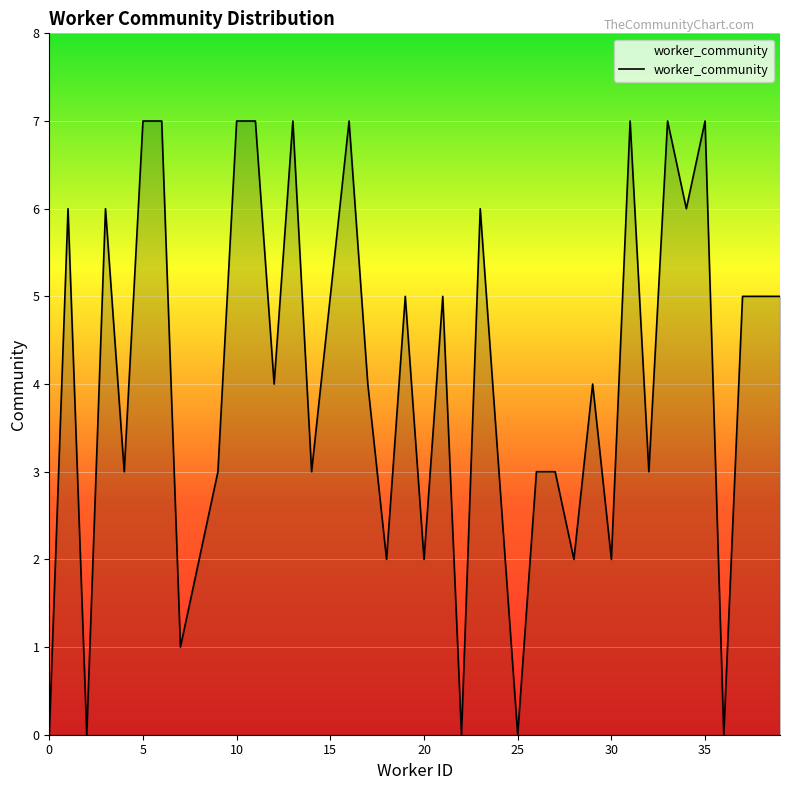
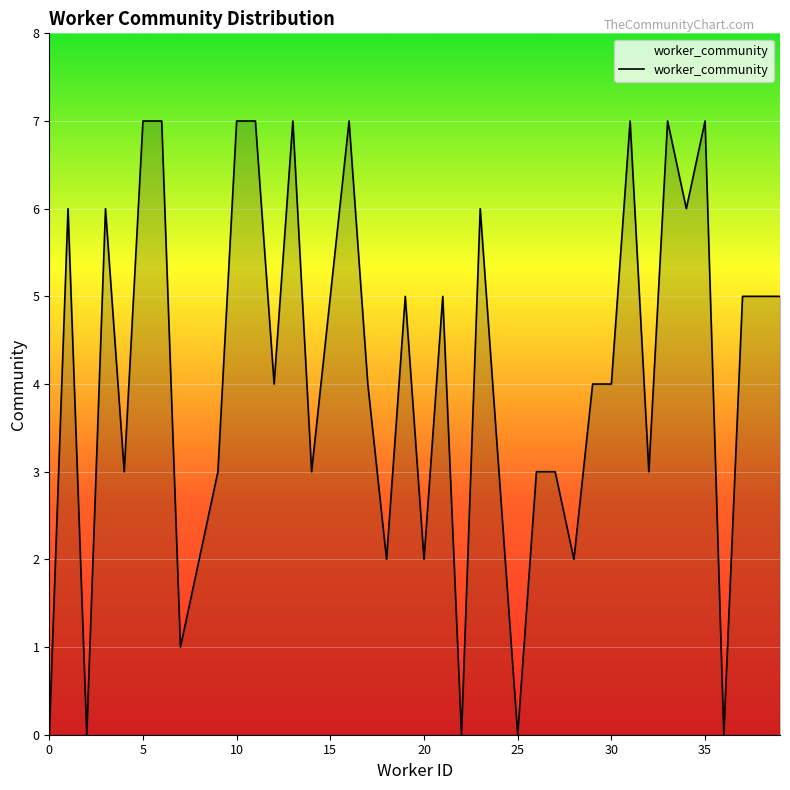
30: 2 -> 4
